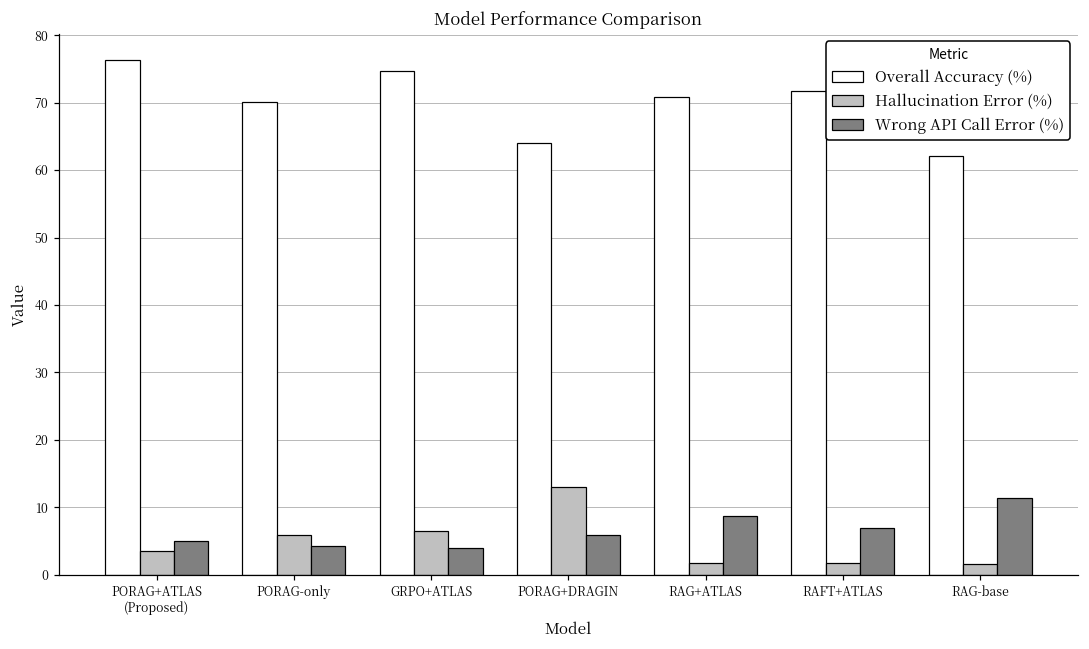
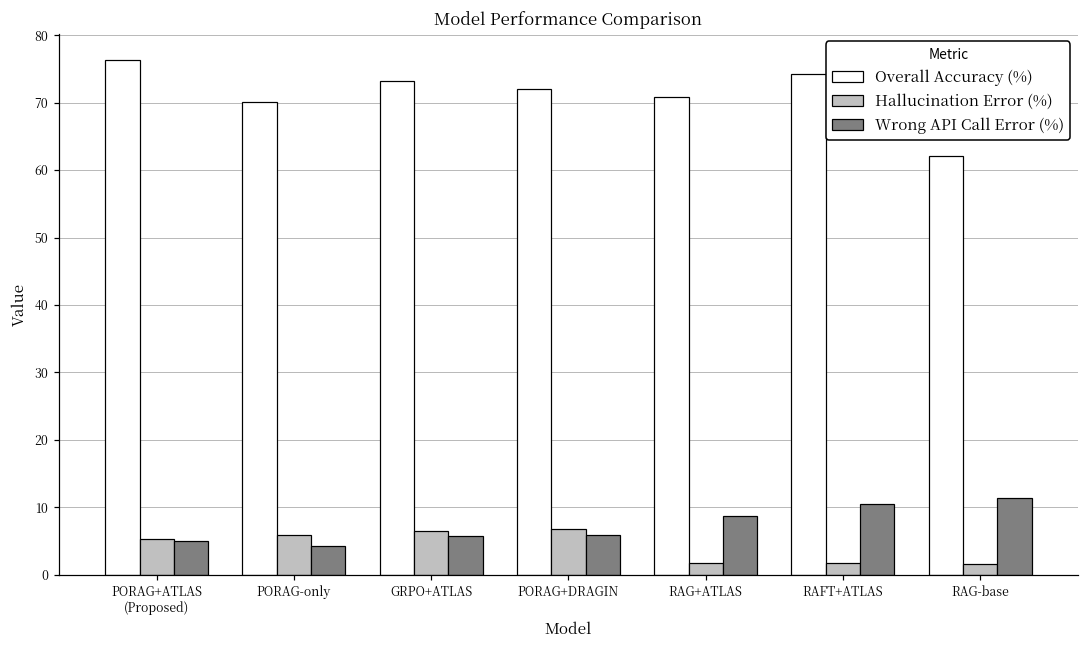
Hallucination Error (%), PORAG+ATLAS (Proposed): 3 -> 5
Overall Accuracy (%), GRPO+ATLAS: 75 -> 73
Wrong API Call Error (%), GRPO+ATLAS: 4 -> 6
Overall Accuracy (%), PORAG+DRAGIN: 64 -> 72
Hallucination Error (%), PORAG+DRAGIN: 13 -> 7
Overall Accuracy (%), RAFT+ATLAS: 72 -> 74
Wrong API Call Error (%), RAFT+ATLAS: 7 -> 11
